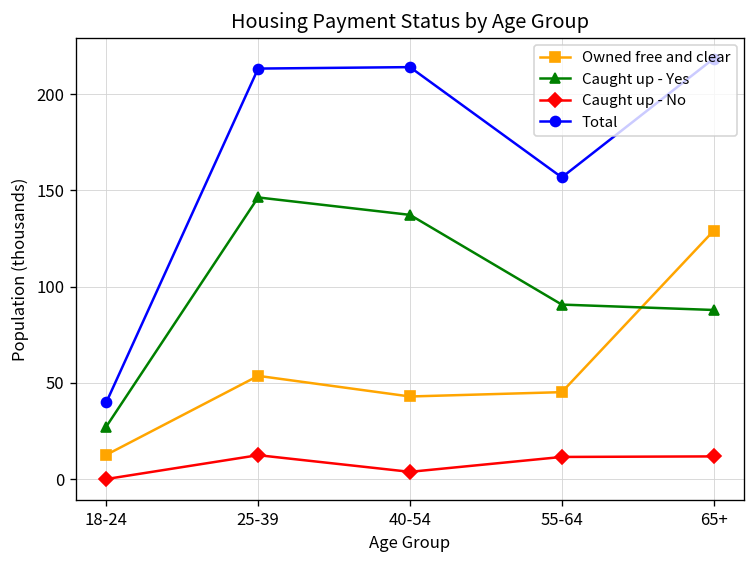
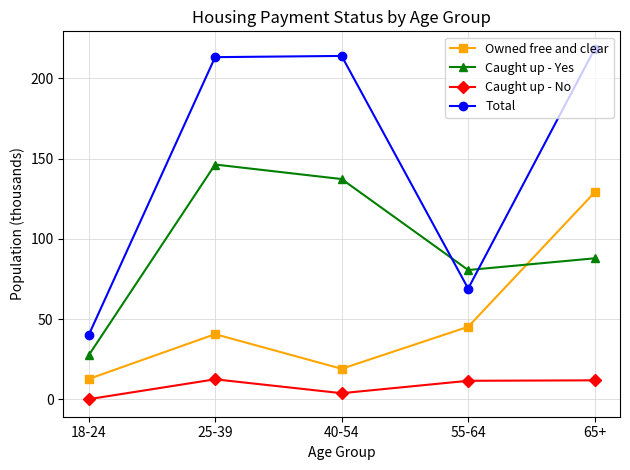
Owned free and clear, 25-39: 54 -> 41
Owned free and clear, 40-54: 43 -> 19
Caught up - Yes, 55-64: 91 -> 81
Total, 55-64: 157 -> 69
